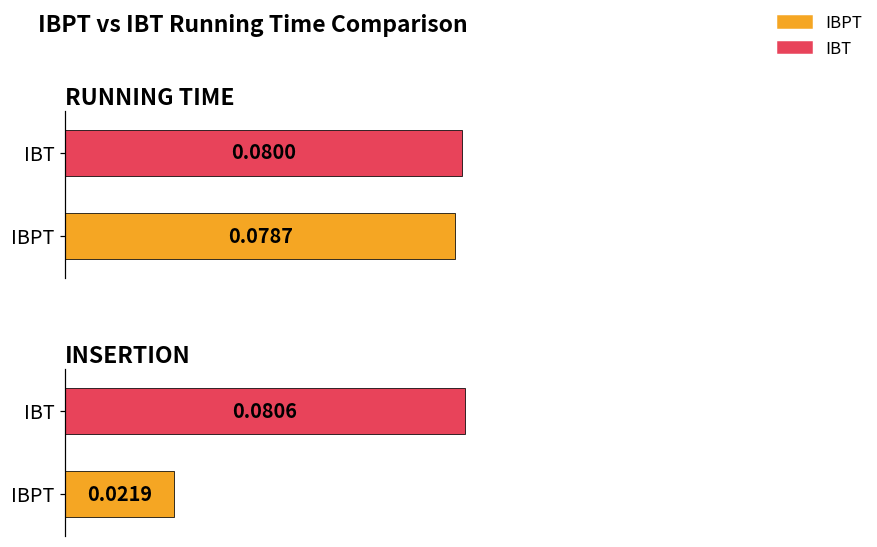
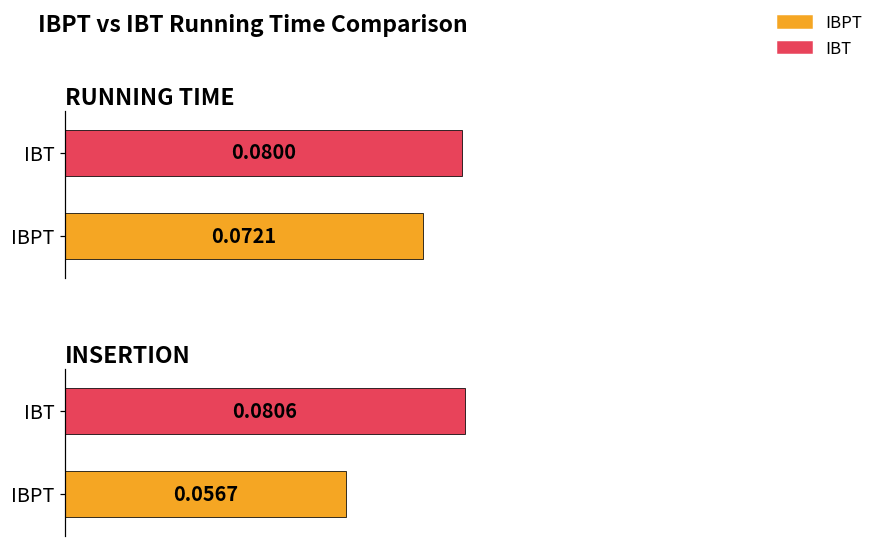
RUNNING TIME, IBPT: 0.0787 -> 0.0721
INSERTION, IBPT: 0.0219 -> 0.0567
